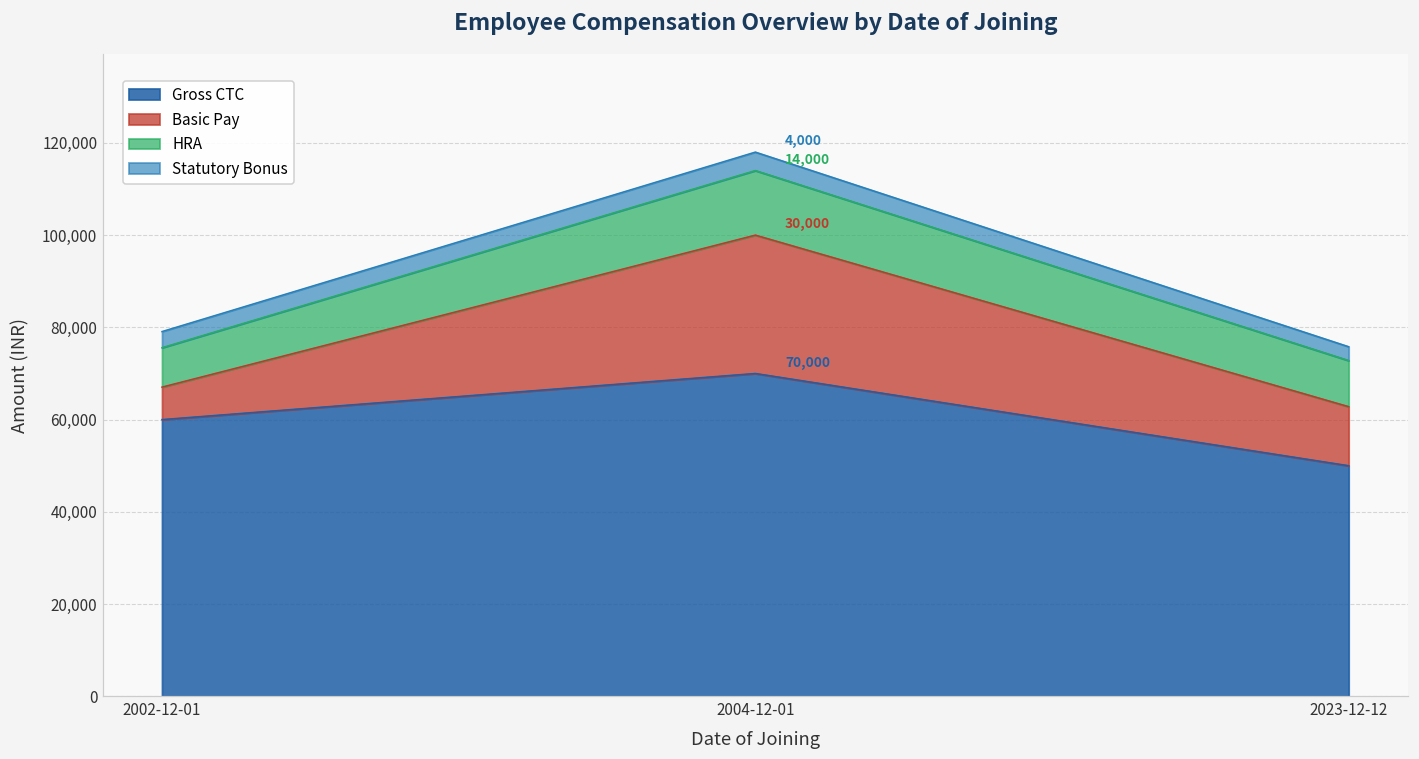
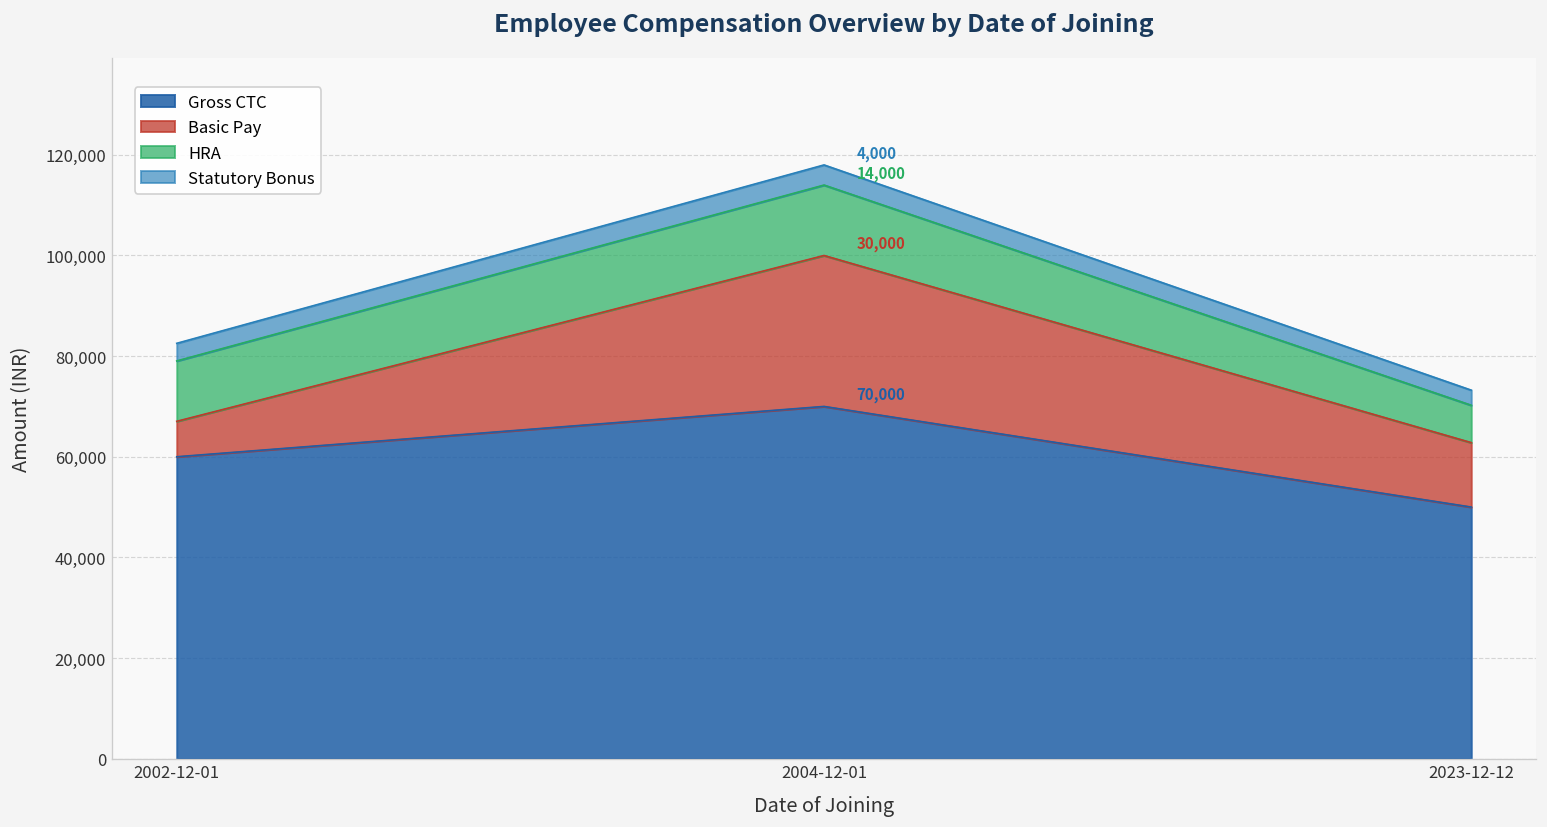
HRA, 2002-12-01: 9,000 -> 12,000
HRA, 2023-12-12: 10,000 -> 7,000
